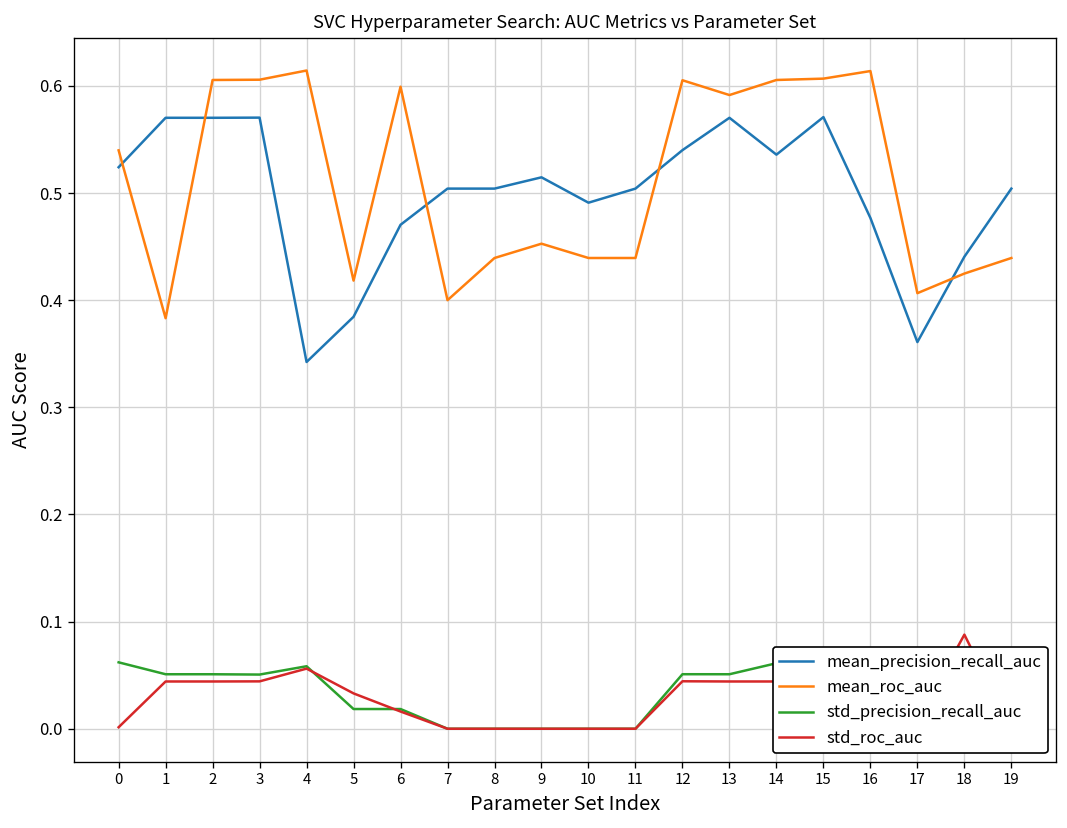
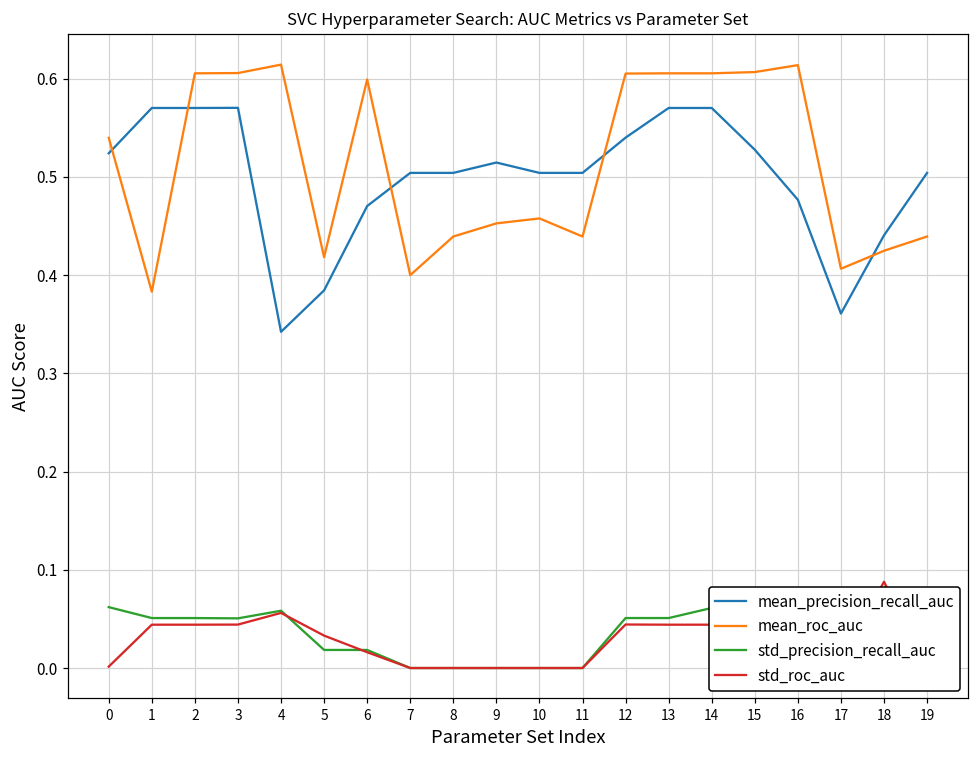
mean_precision_recall_auc, 10: 0.49 -> 0.50
mean_roc_auc, 10: 0.44 -> 0.46
mean_roc_auc, 13: 0.59 -> 0.61
mean_precision_recall_auc, 14: 0.54 -> 0.57
mean_precision_recall_auc, 15: 0.57 -> 0.53
